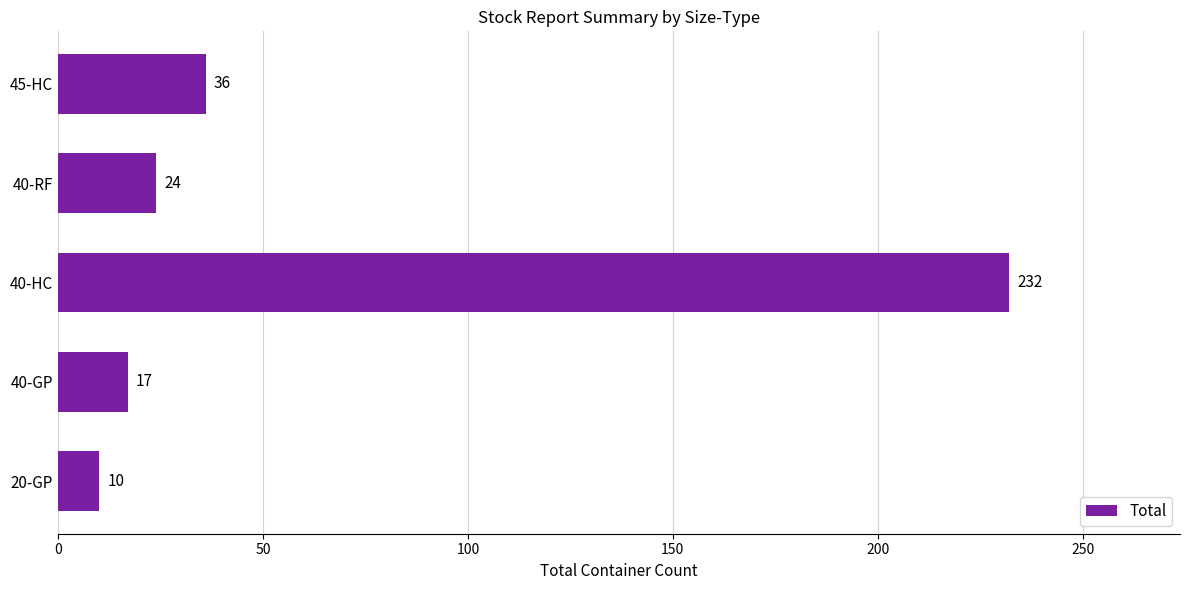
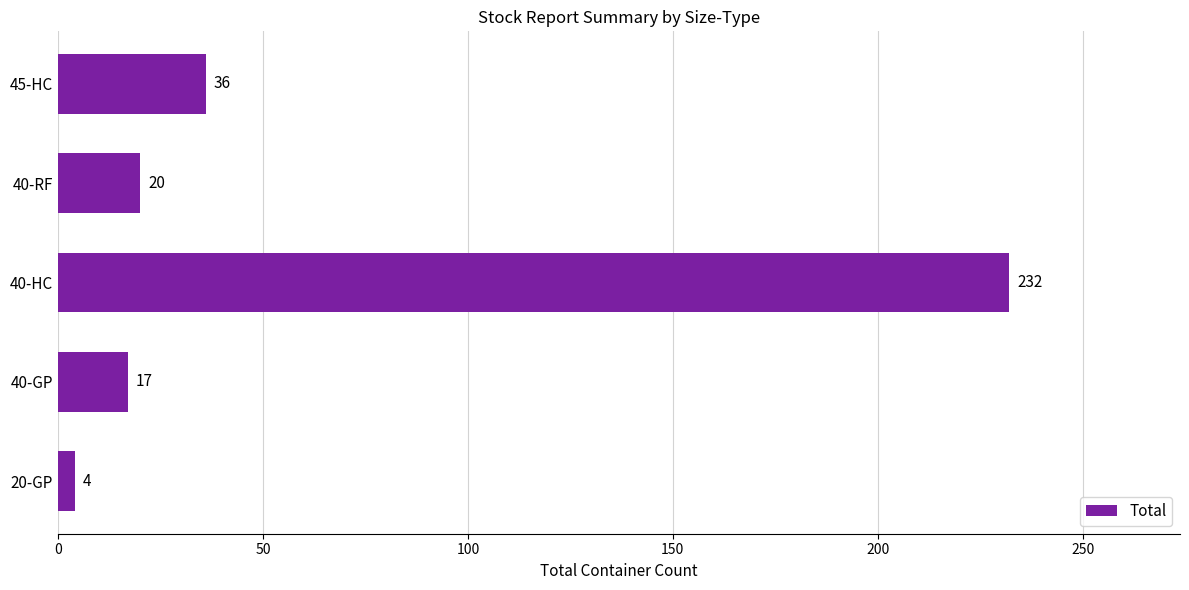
40-RF: 24 -> 20
20-GP: 10 -> 4
